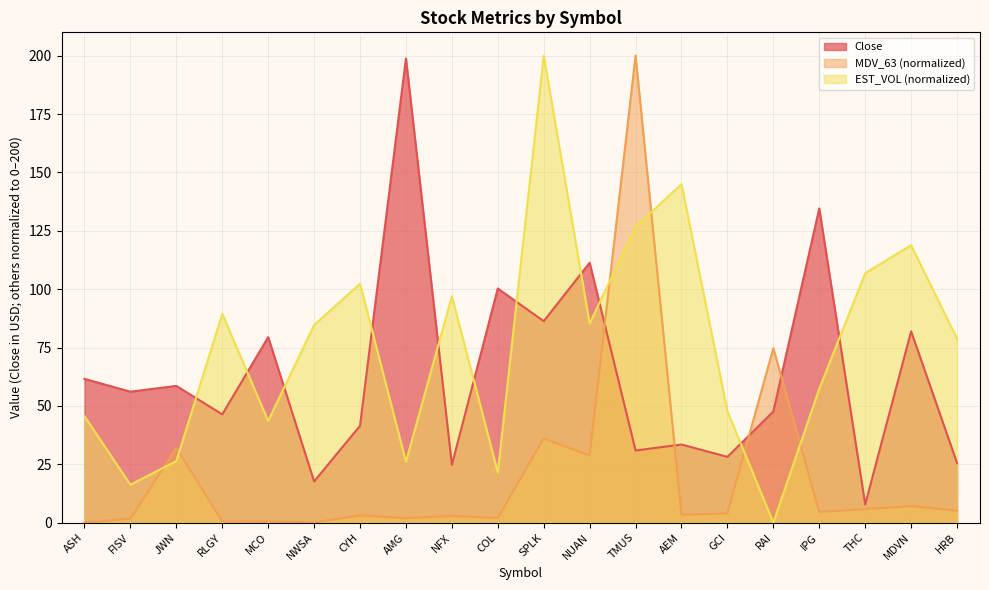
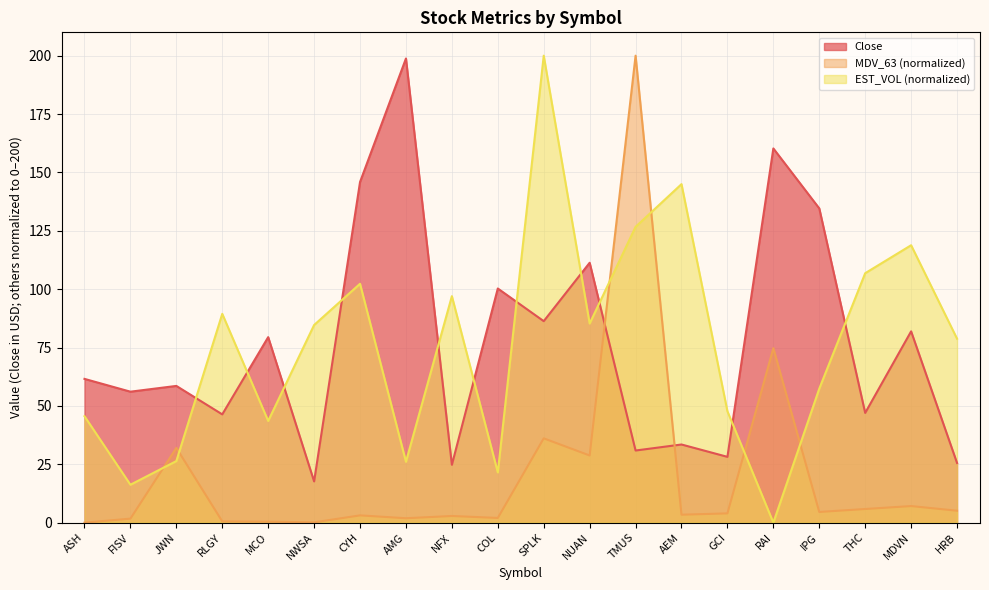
Close, CYH: 41 -> 146
Close, RAI: 48 -> 160
Close, THC: 8 -> 47
